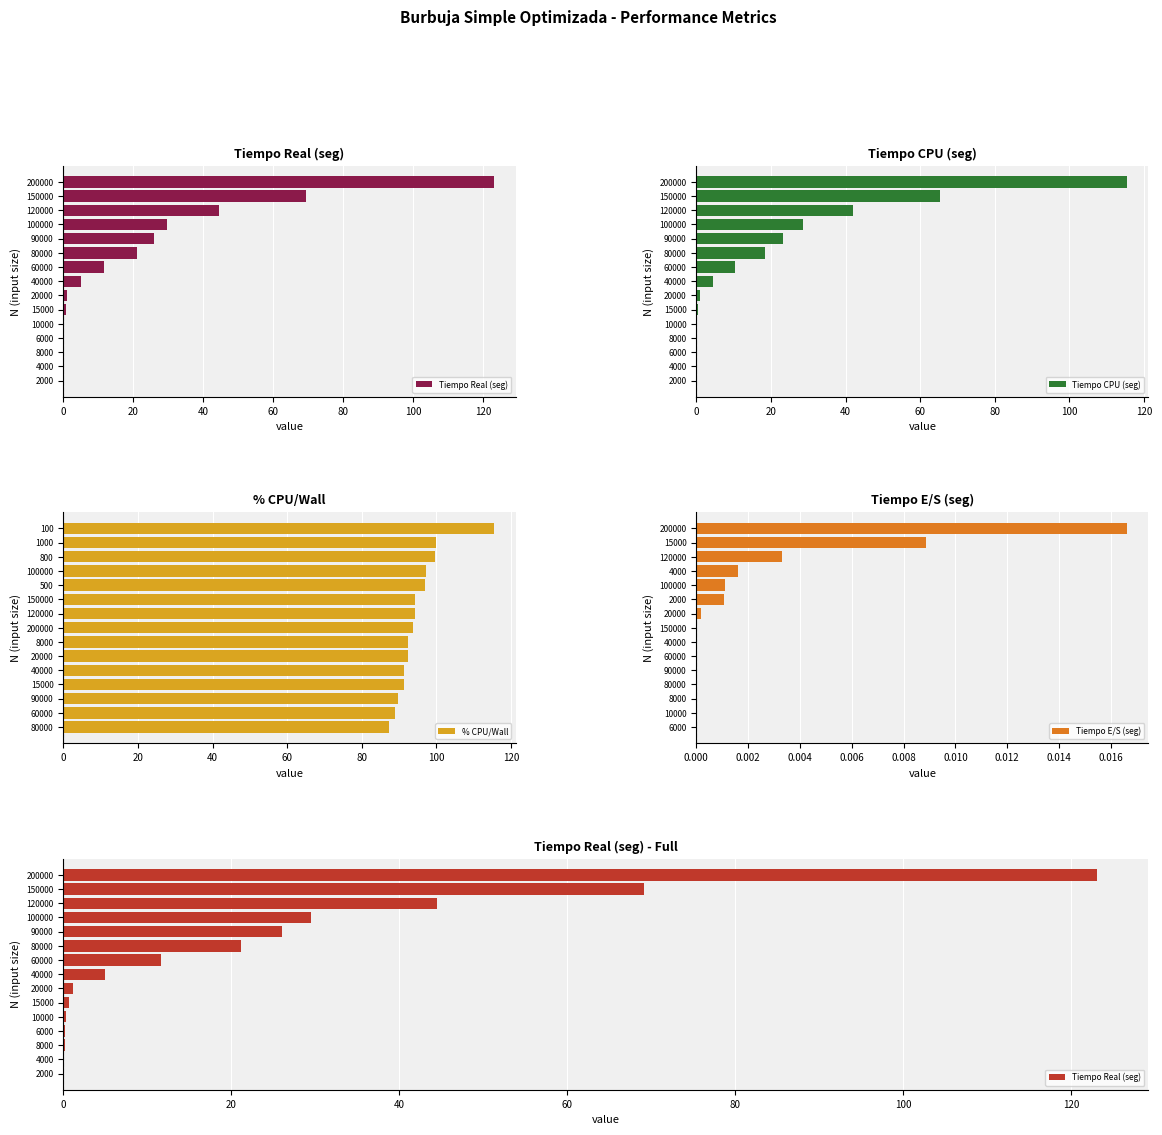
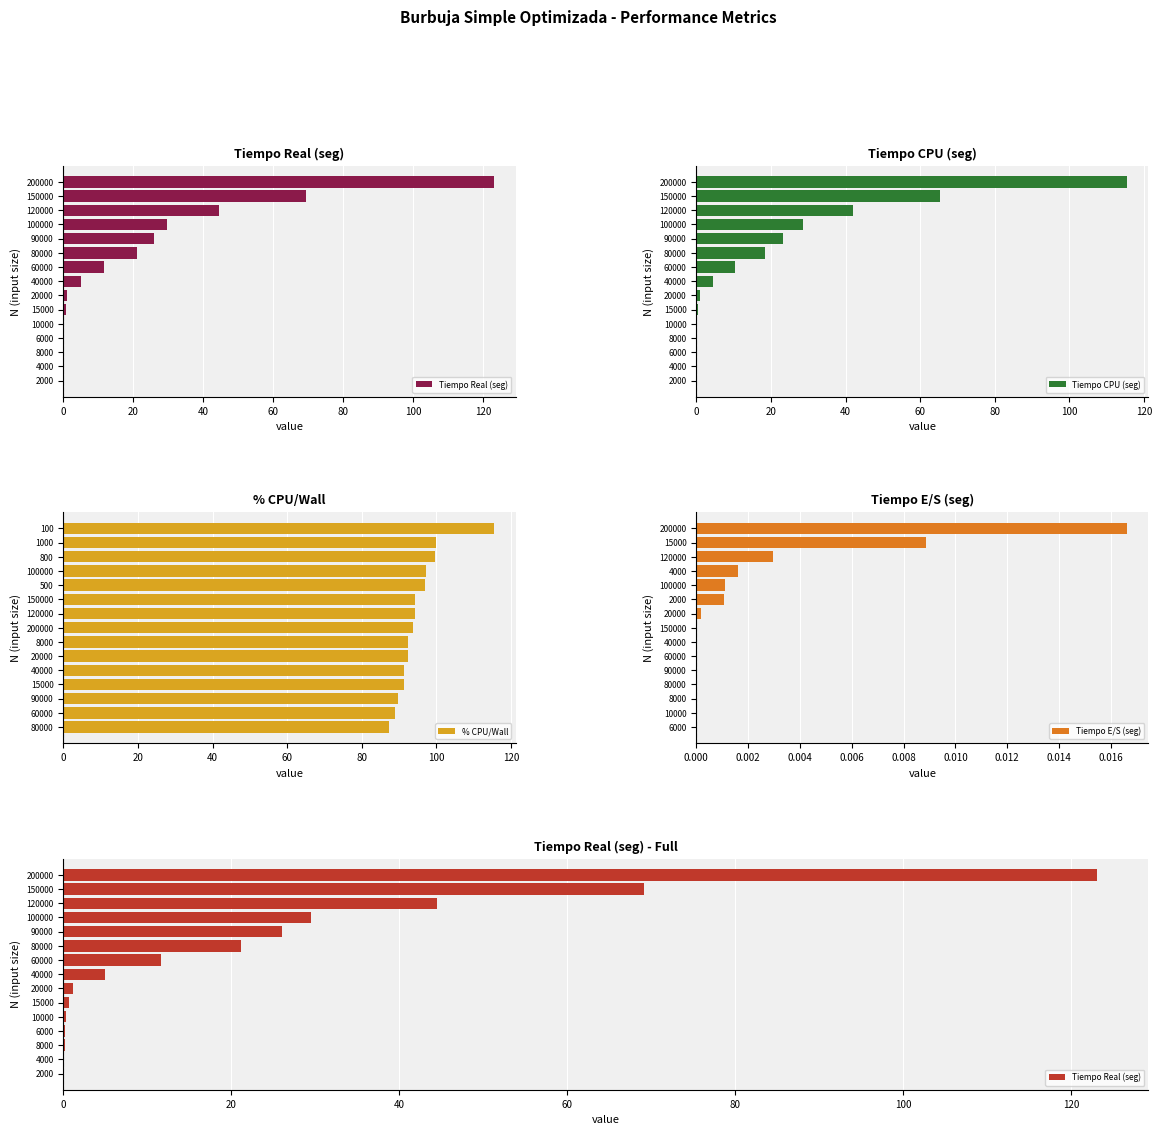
Tiempo E/S (seg), 120000: 0.0033 -> 0.0030
